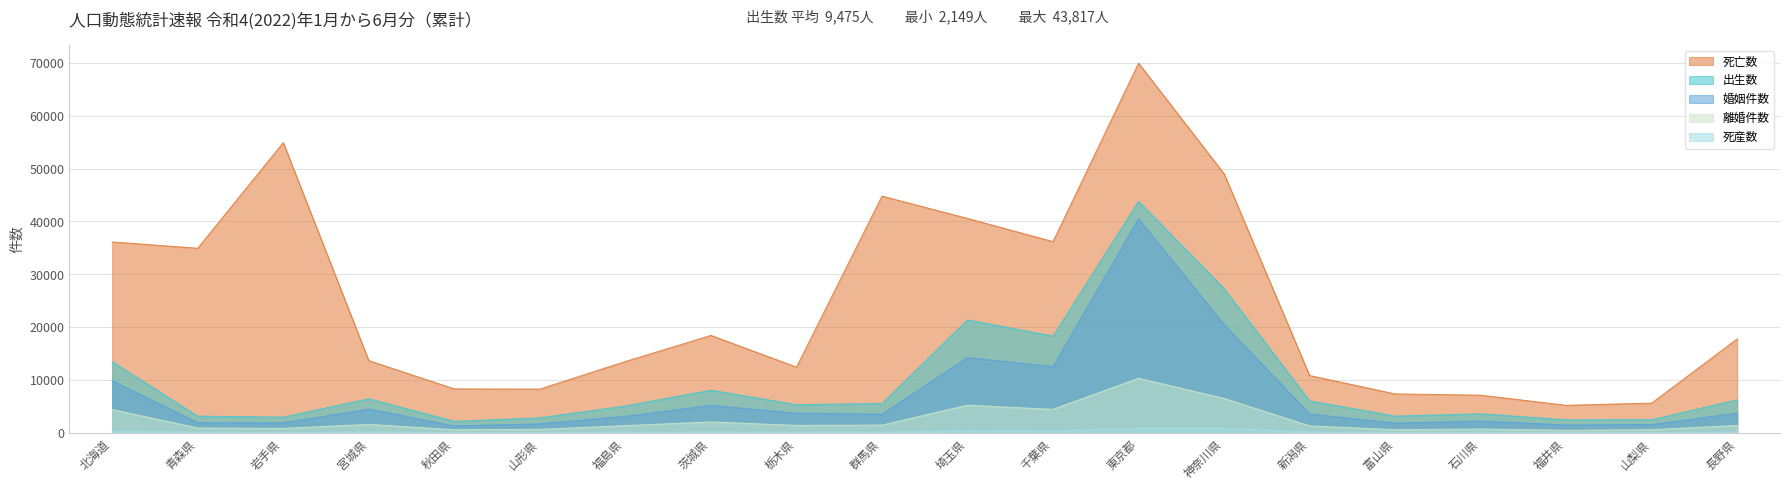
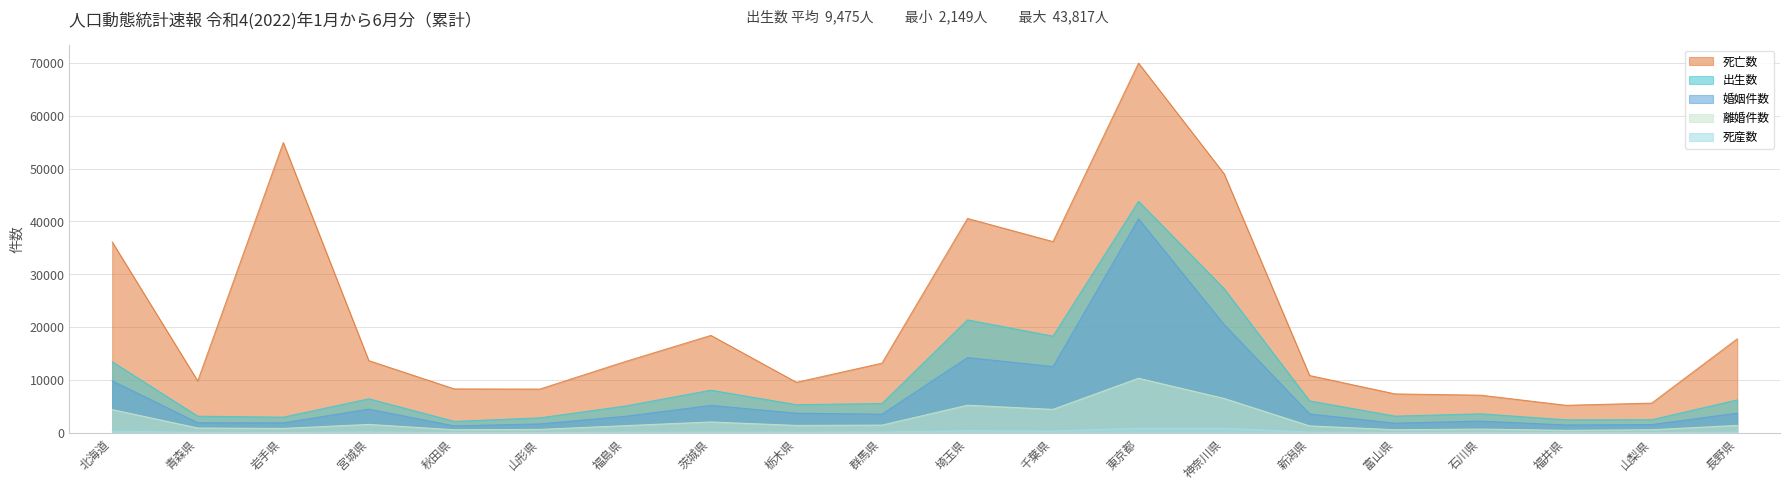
死亡数, 青森県: 35000 -> 10000
死亡数, 栃木県: 12000 -> 10000
死亡数, 群馬県: 45000 -> 13000
